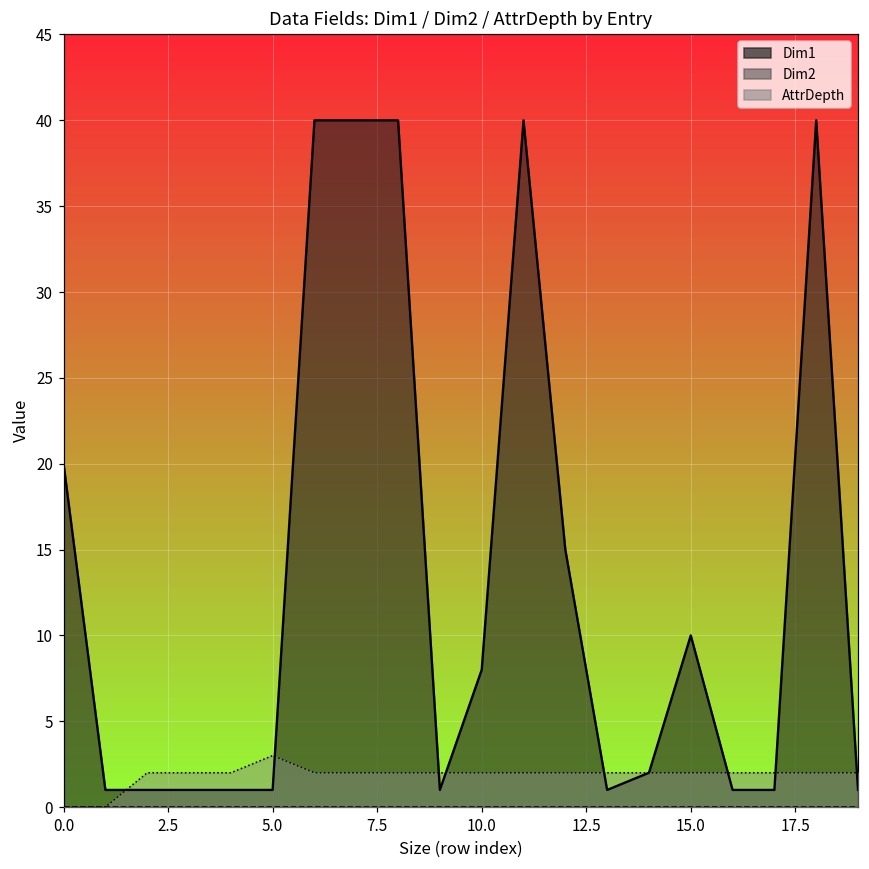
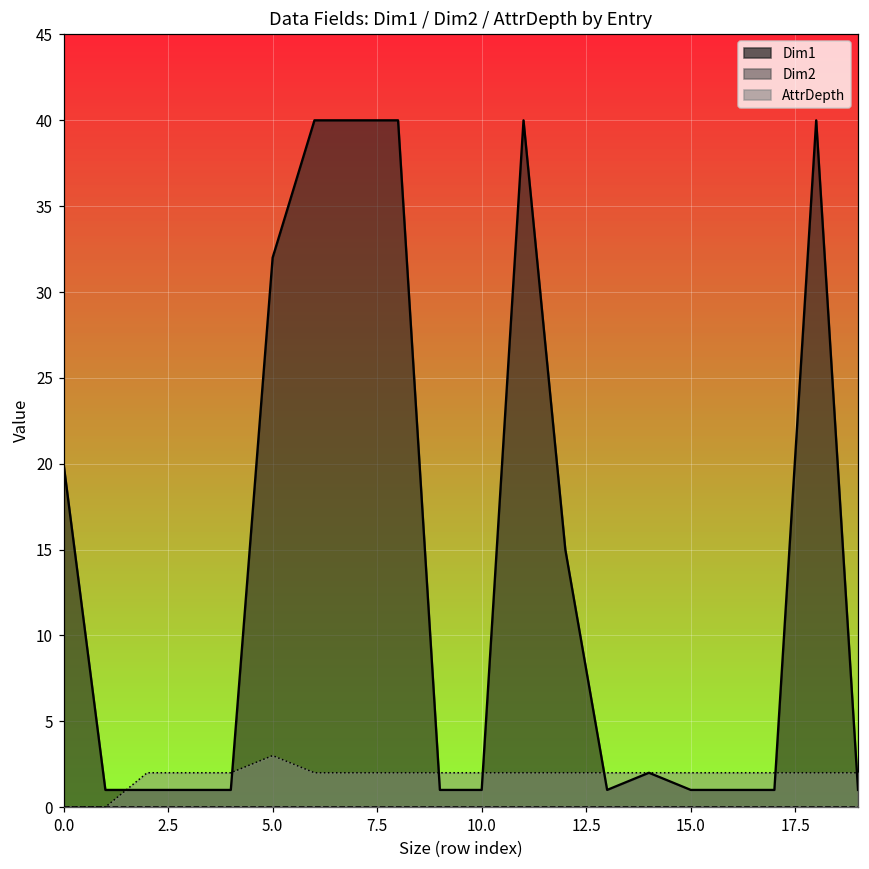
Dim1, 5.0: 1 -> 32
Dim1, 10.0: 8 -> 1
Dim1, 15.0: 10 -> 1
